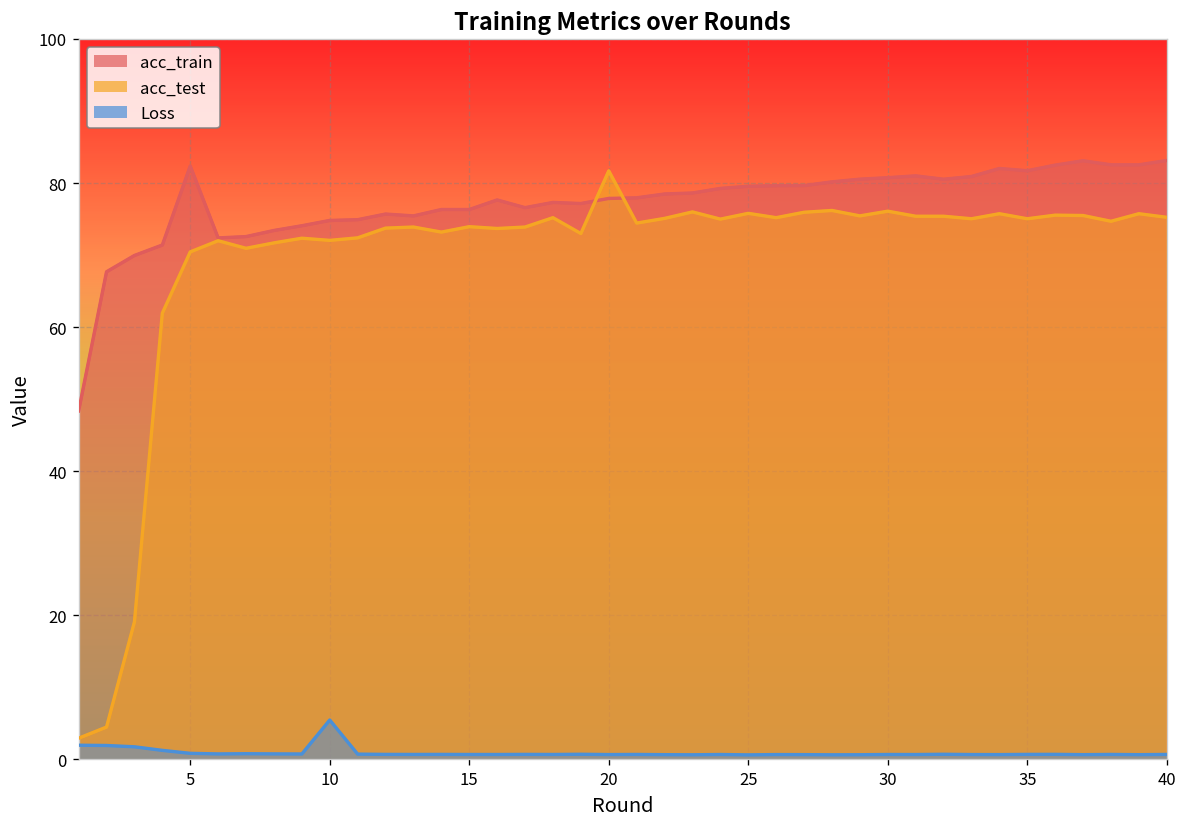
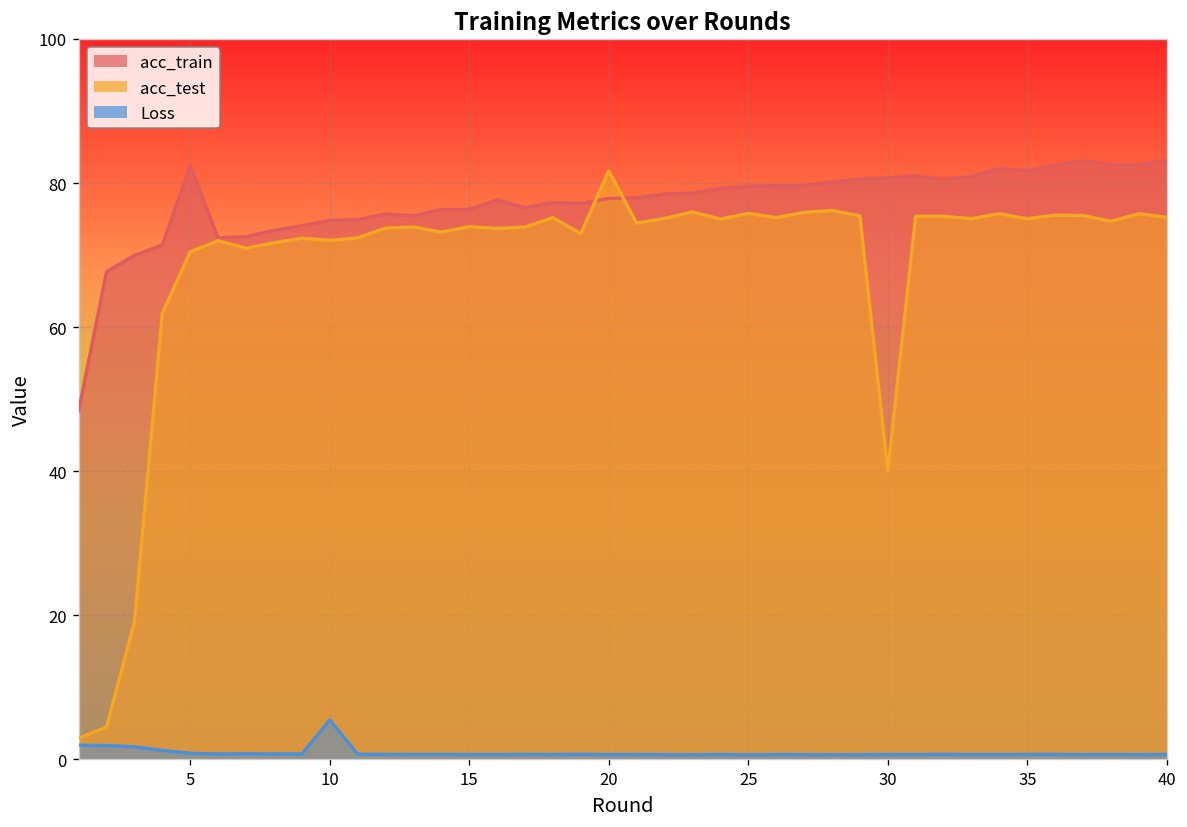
acc_test, 30: 76 -> 40
